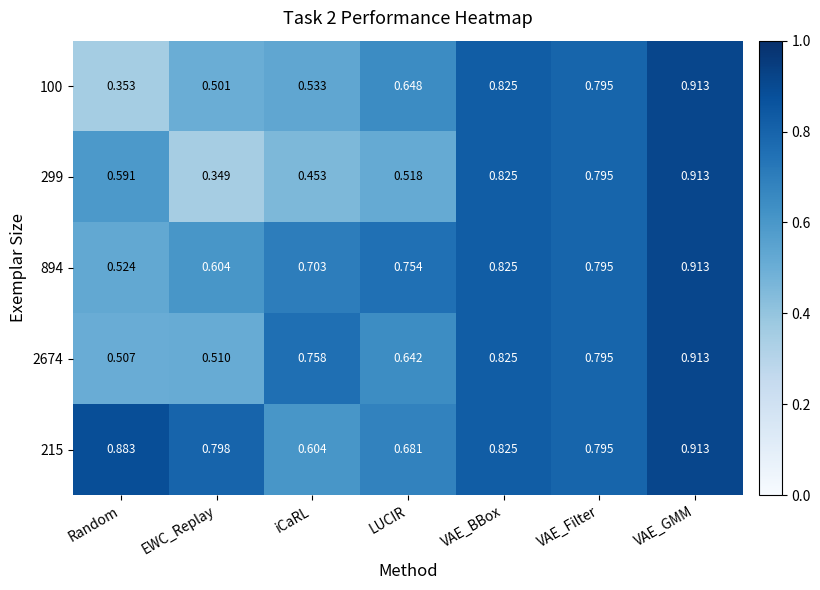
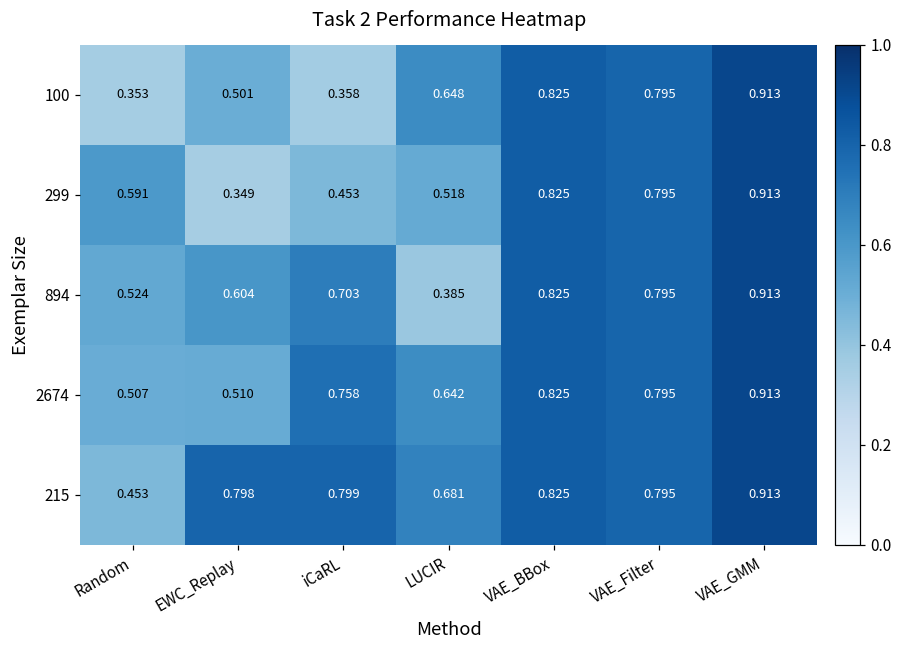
100, iCaRL: 0.533 -> 0.358
894, LUCIR: 0.754 -> 0.385
215, Random: 0.883 -> 0.453
215, iCaRL: 0.604 -> 0.799
